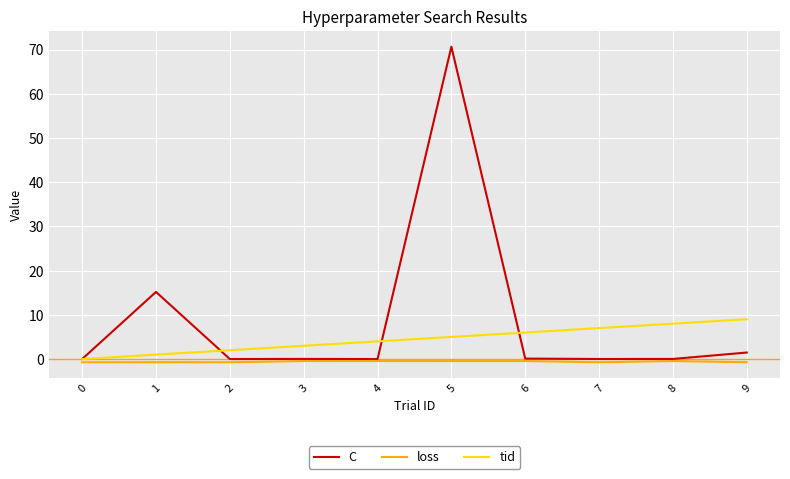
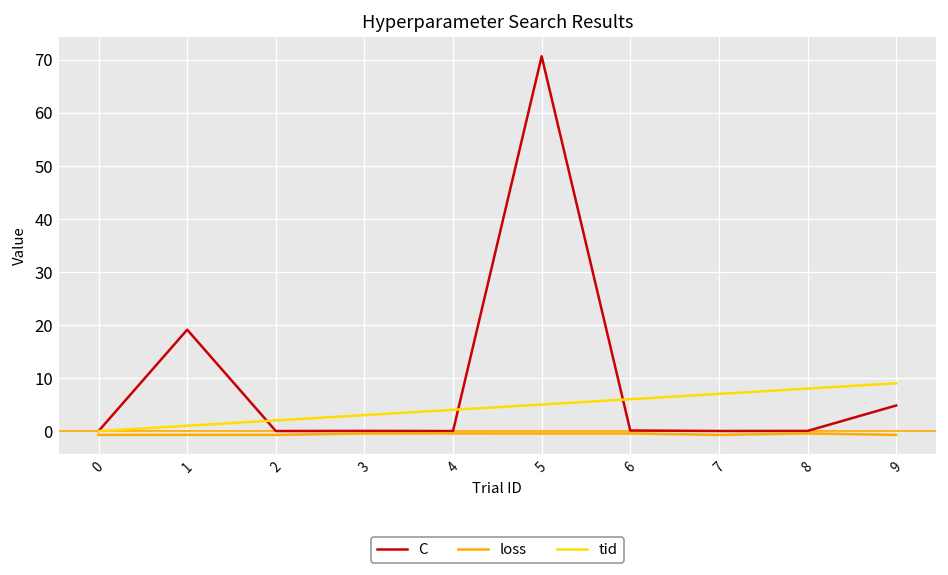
C, 1: 15 -> 19
C, 9: 1 -> 5
